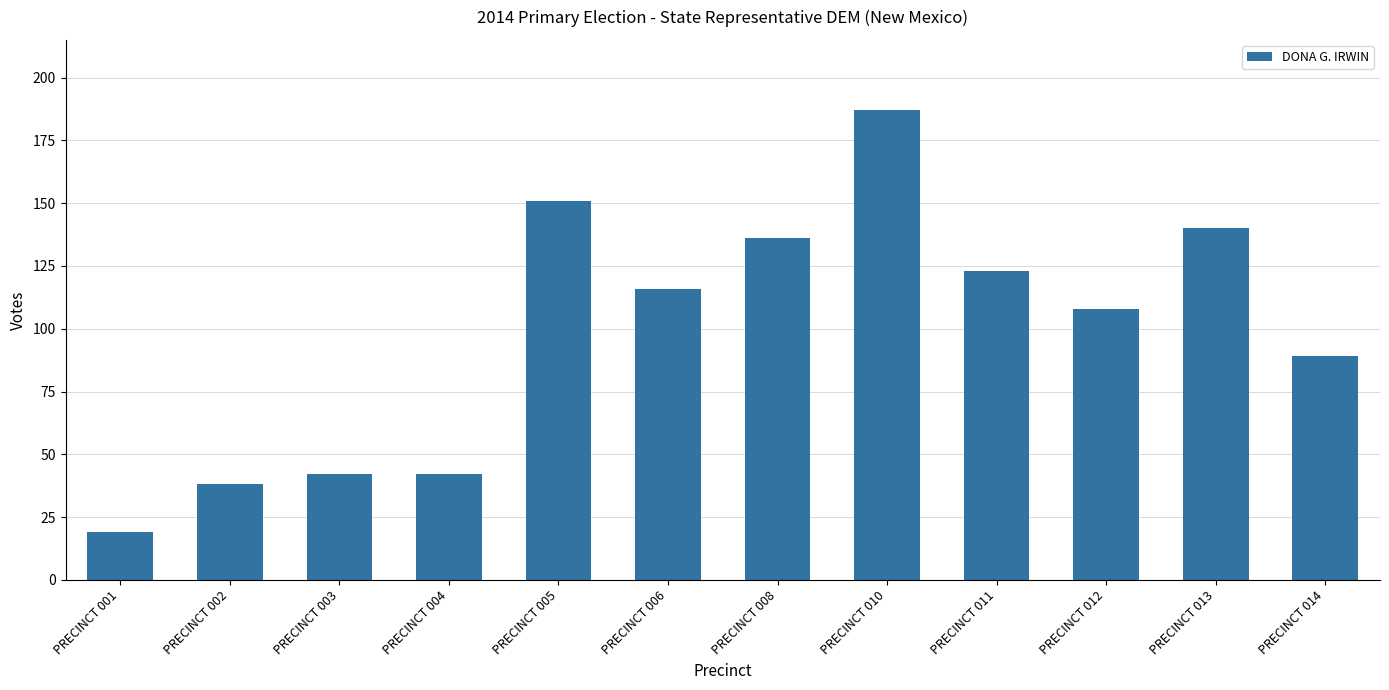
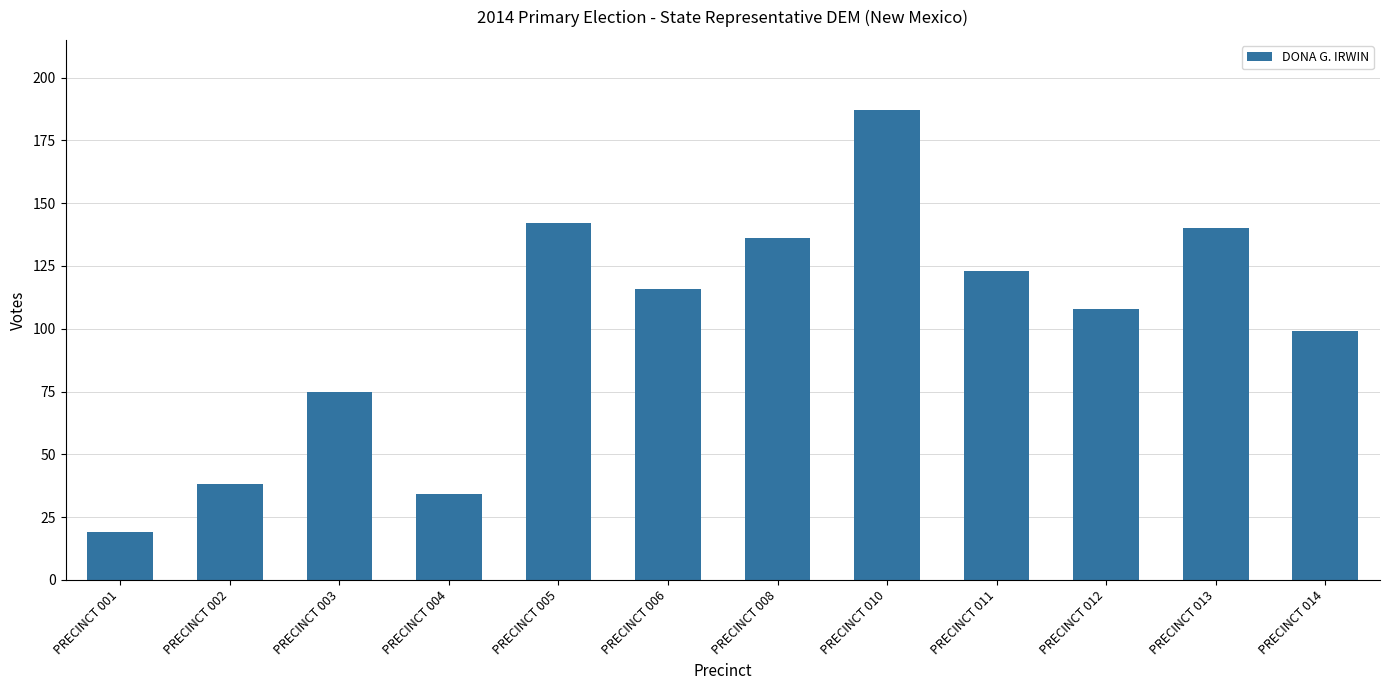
PRECINCT 003: 42 -> 75
PRECINCT 004: 42 -> 34
PRECINCT 005: 151 -> 142
PRECINCT 014: 89 -> 99
